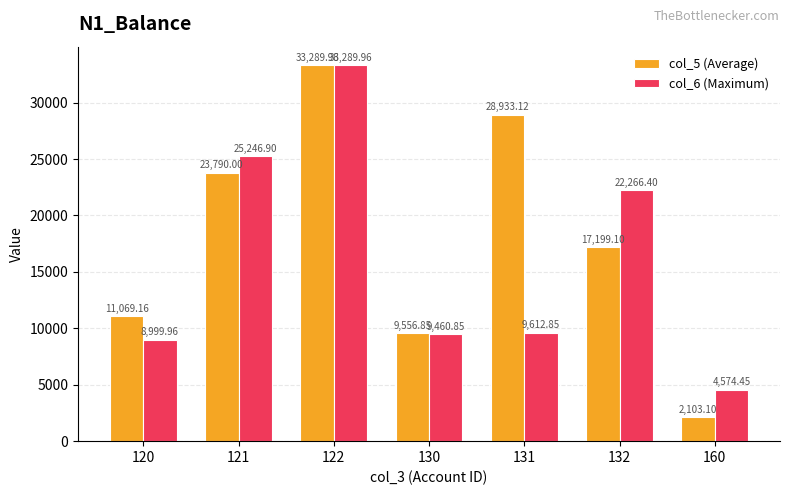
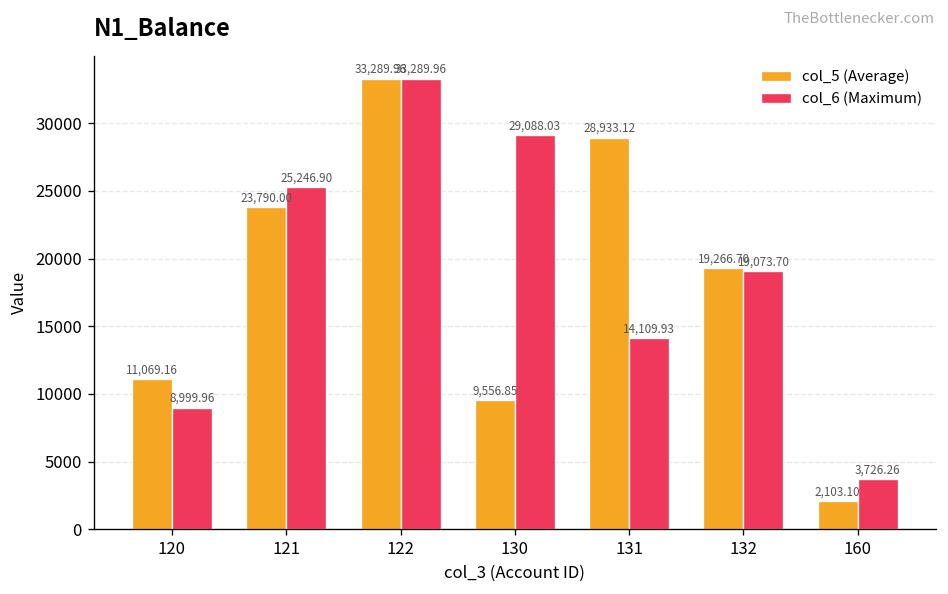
col_6 (Maximum), 130: 9,460.85 -> 29,088.03
col_6 (Maximum), 131: 9,612.85 -> 14,109.93
col_5 (Average), 132: 17,199.10 -> 19,266.70
col_6 (Maximum), 132: 22,266.40 -> 19,073.70
col_6 (Maximum), 160: 4,574.45 -> 3,726.26
